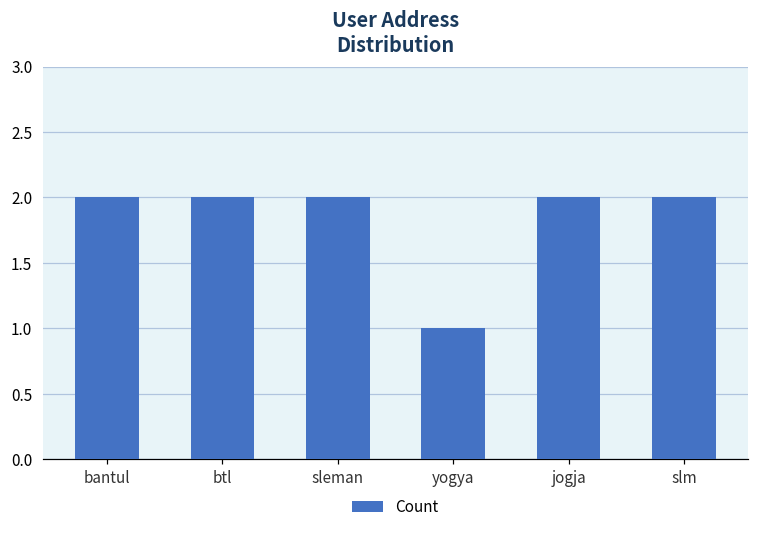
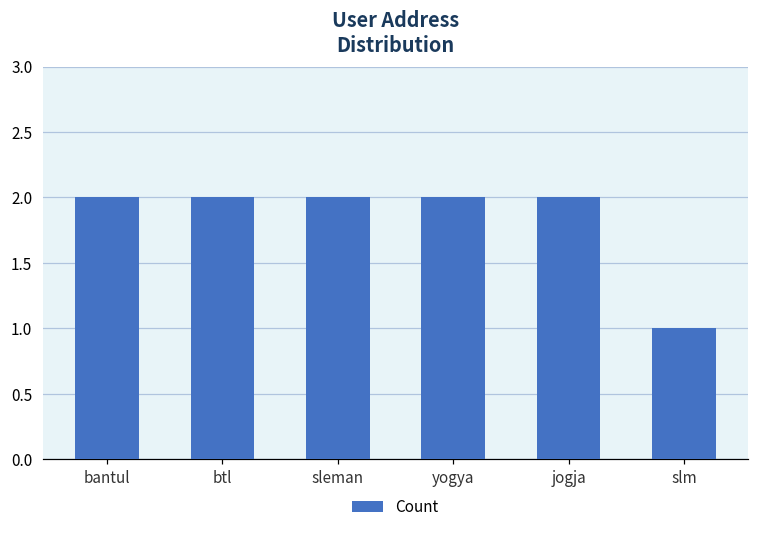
yogya: 1 -> 2
slm: 2 -> 1
